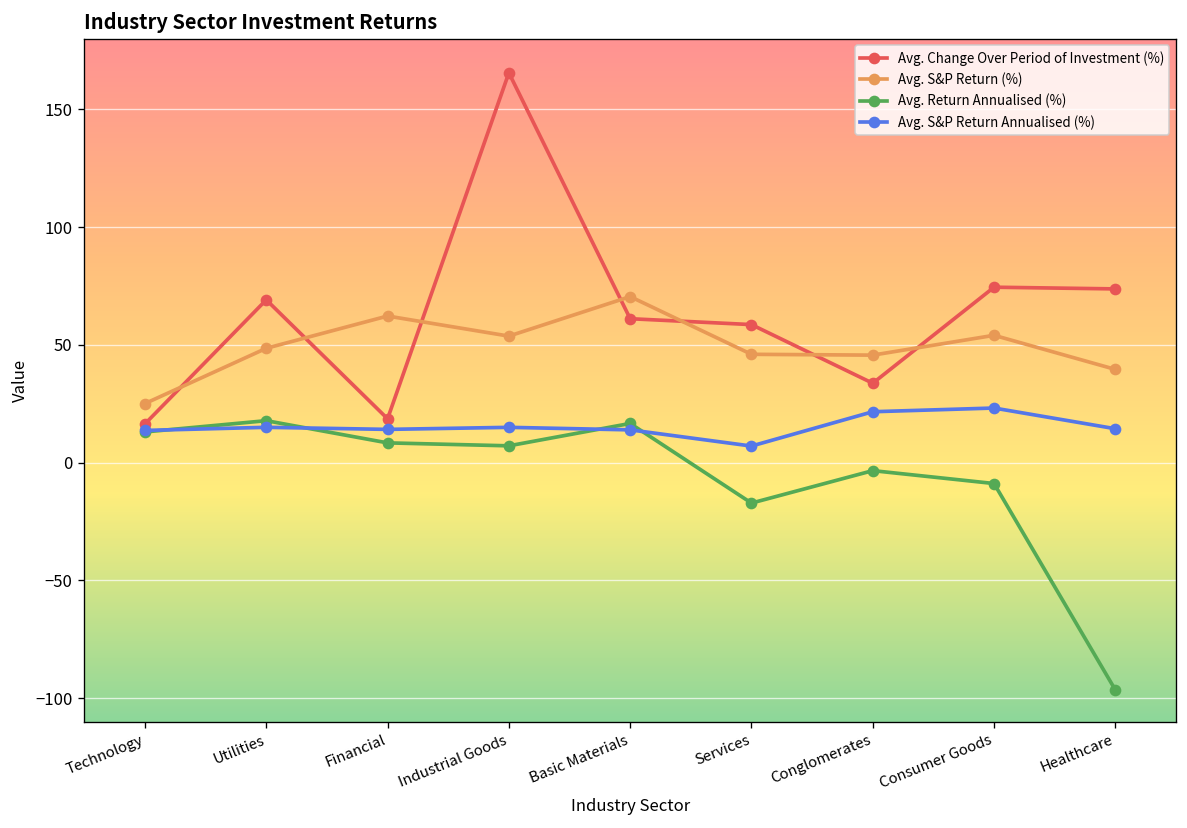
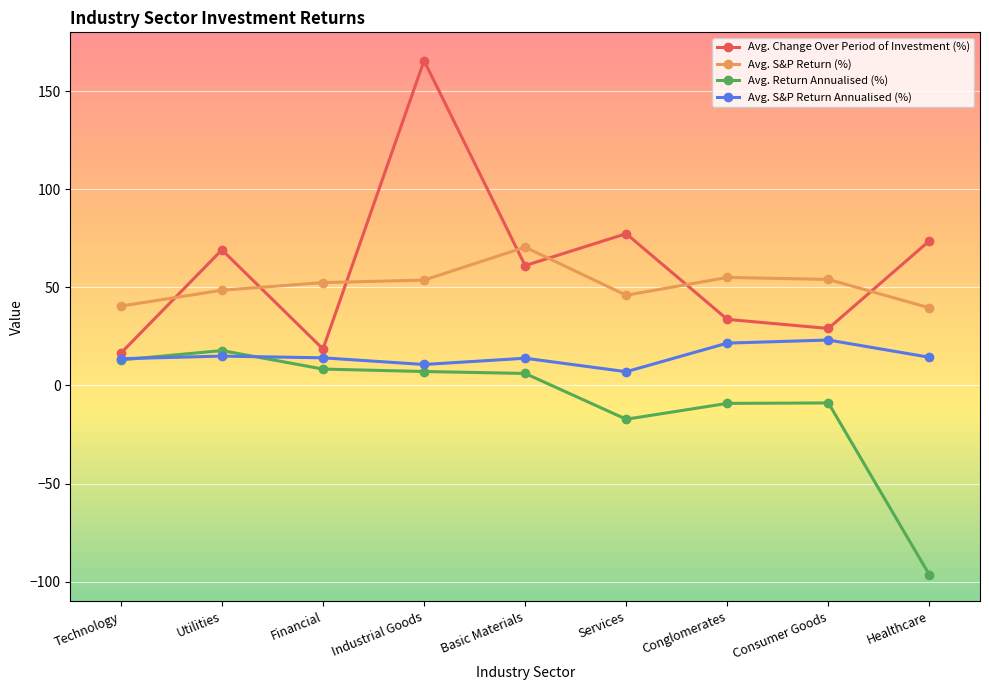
Avg. S&P Return (%), Technology: 25 -> 40
Avg. S&P Return (%), Financial: 62 -> 52
Avg. S&P Return Annualised (%), Industrial Goods: 15 -> 11
Avg. Return Annualised (%), Basic Materials: 17 -> 6
Avg. Change Over Period of Investment (%), Services: 59 -> 77
Avg. S&P Return (%), Conglomerates: 46 -> 55
Avg. Return Annualised (%), Conglomerates: -3 -> -9
Avg. Change Over Period of Investment (%), Consumer Goods: 74 -> 29
